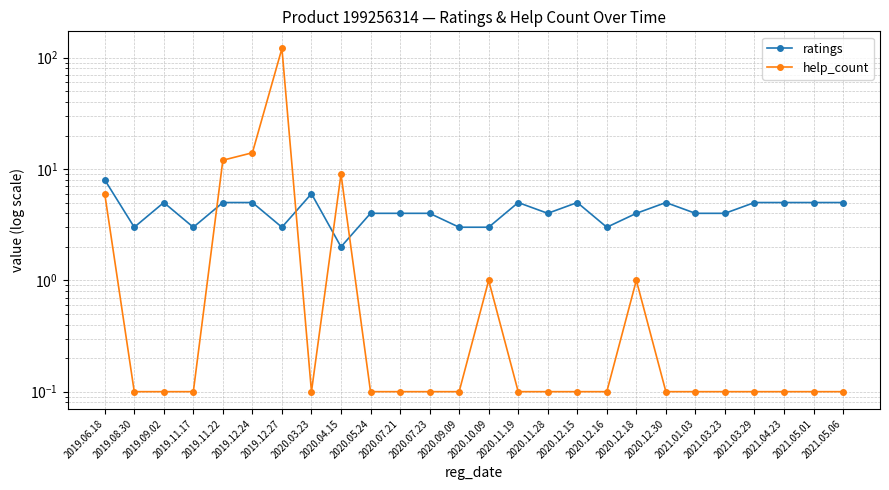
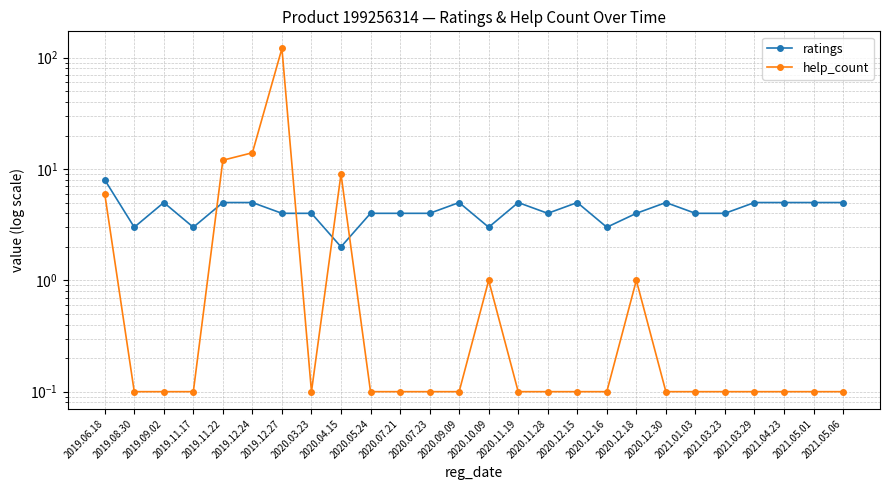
ratings, 2019.12.27: 3 -> 4
ratings, 2020.03.23: 6 -> 4
ratings, 2020.09.09: 3 -> 5
